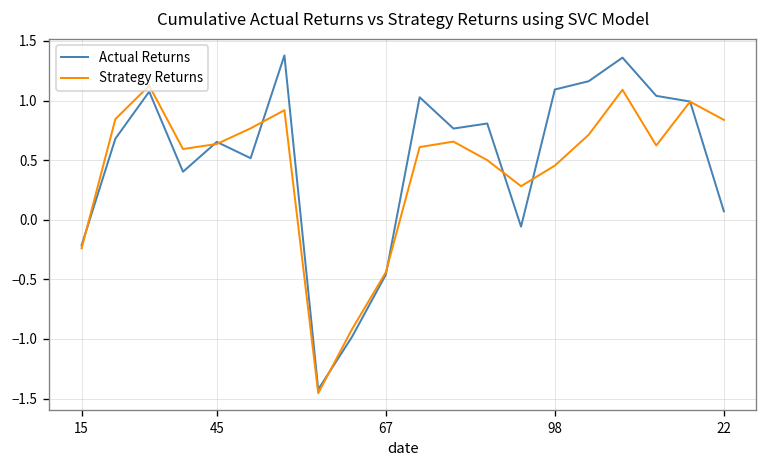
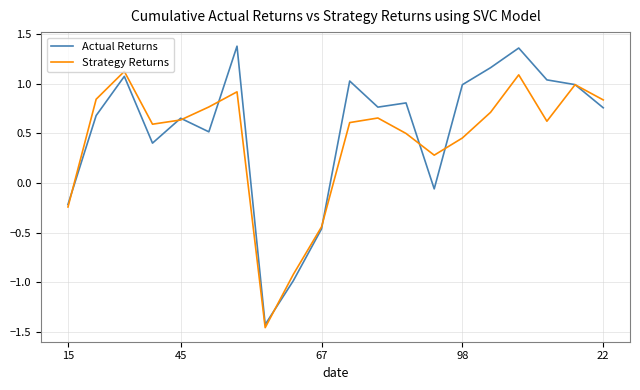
Actual Returns, 98: 1.1 -> 1.0
Actual Returns, 22: 0.1 -> 0.8
